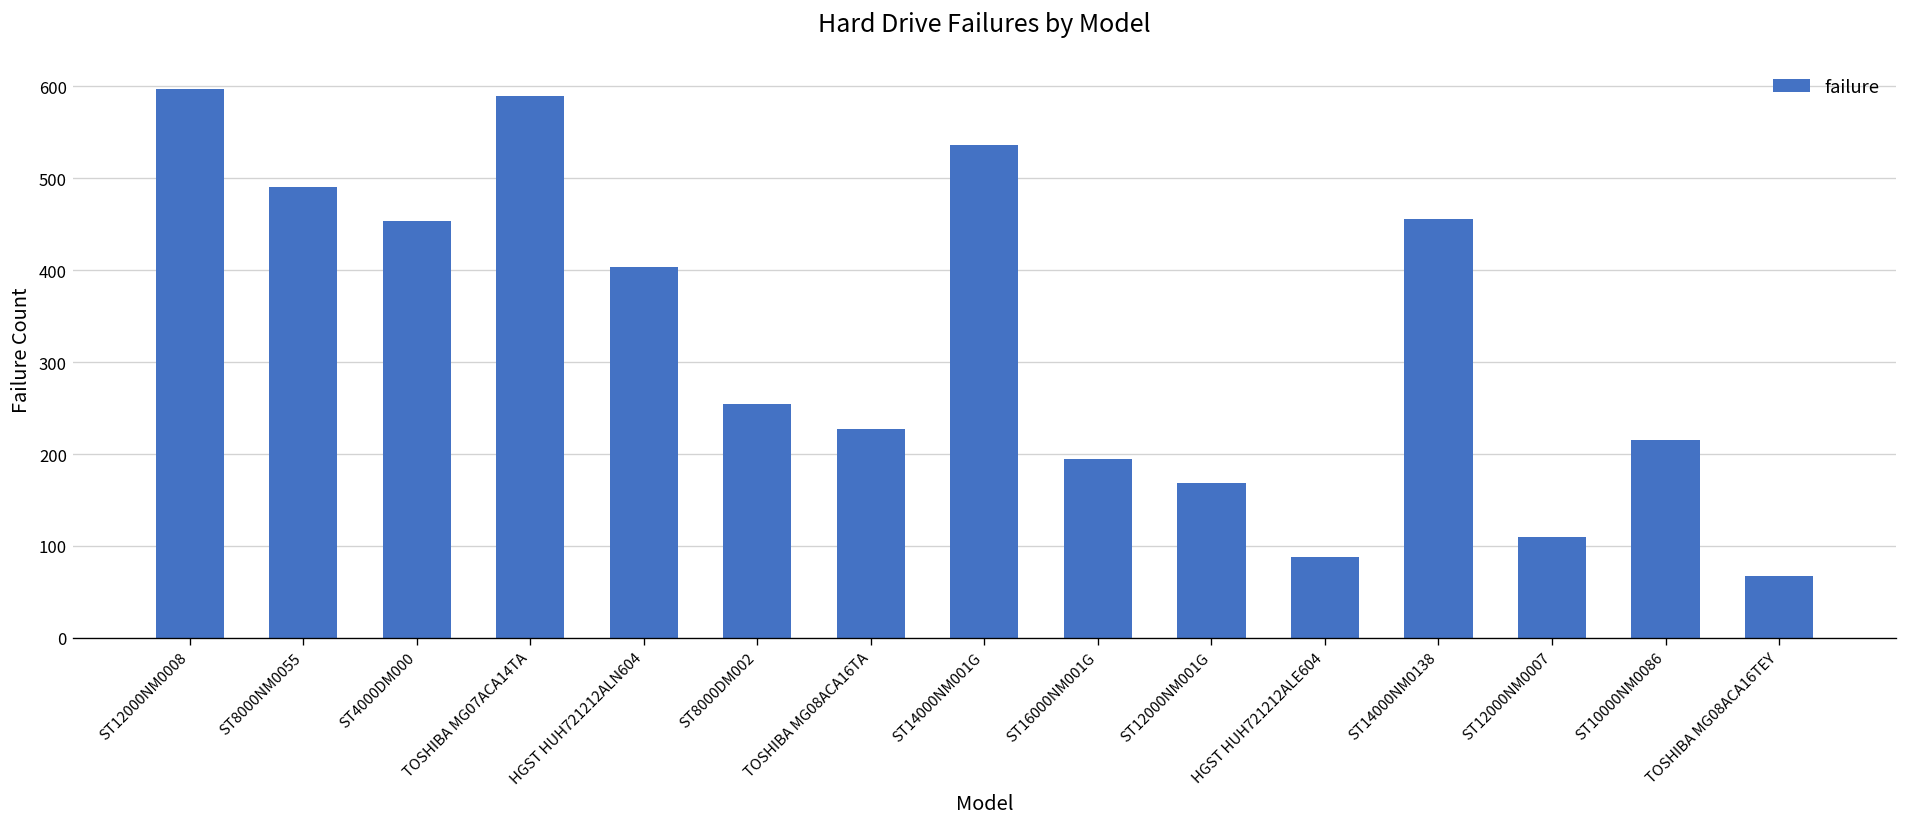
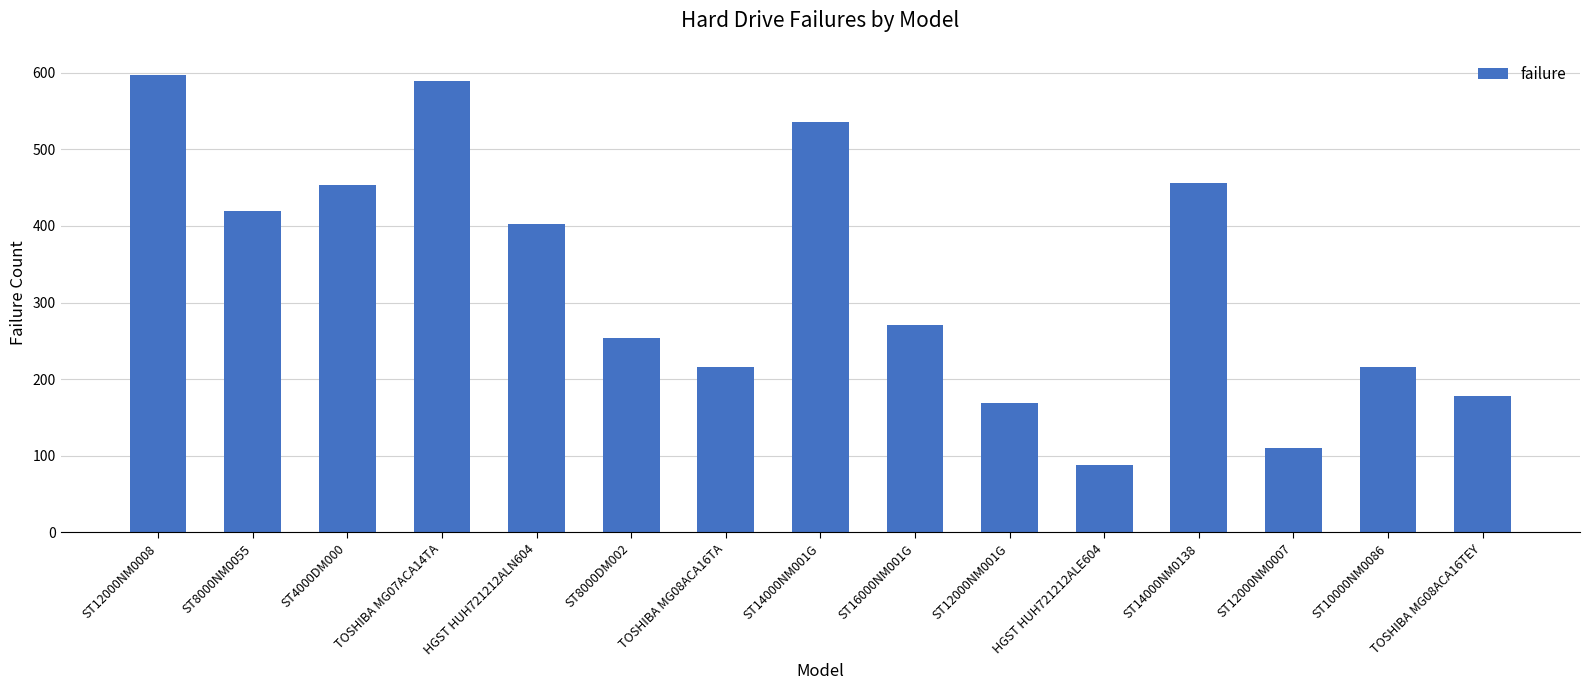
ST8000NM0055: 490 -> 420
TOSHIBA MG08ACA16TA: 230 -> 220
ST16000NM001G: 200 -> 270
TOSHIBA MG08ACA16TEY: 70 -> 180
